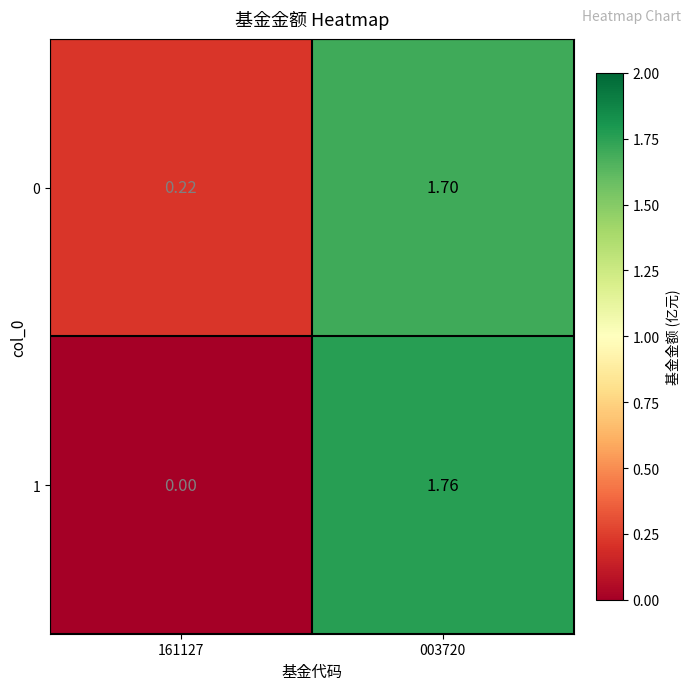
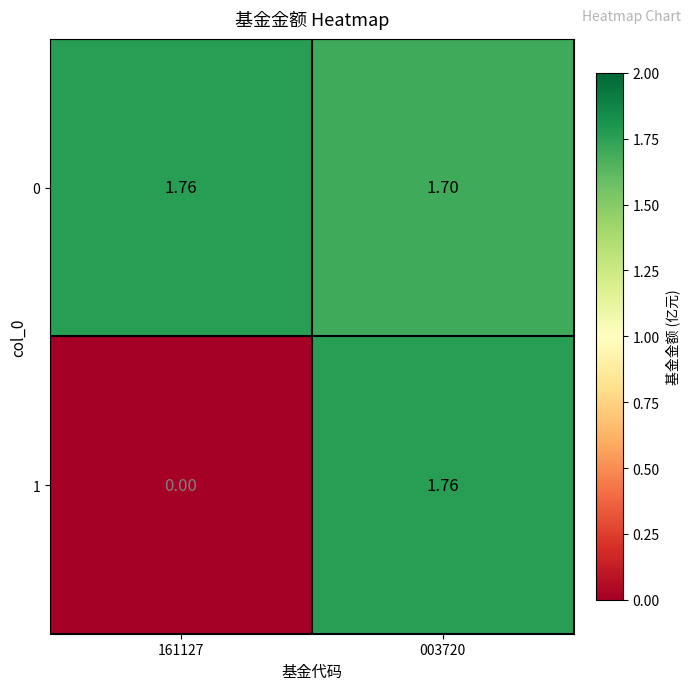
0, 161127: 0.22 -> 1.76
